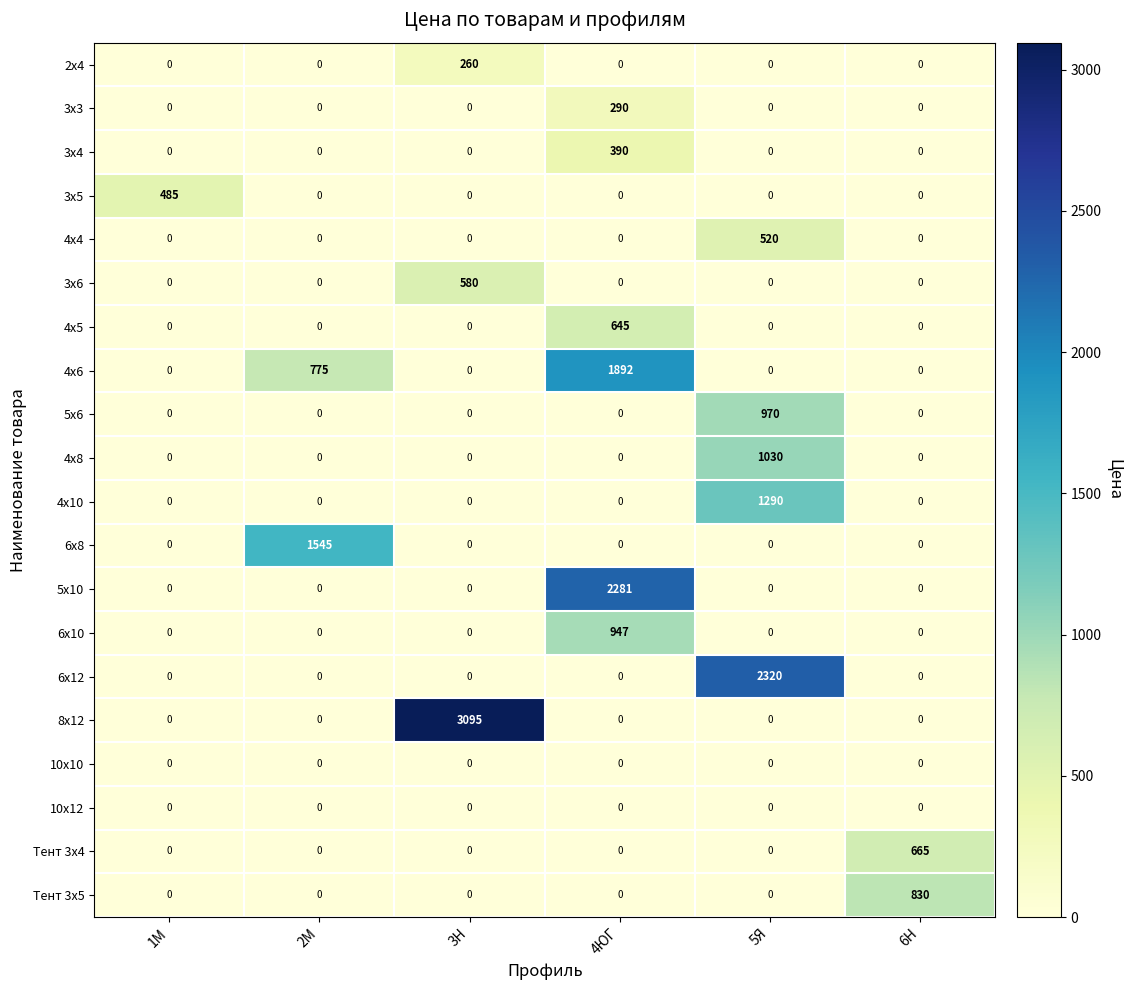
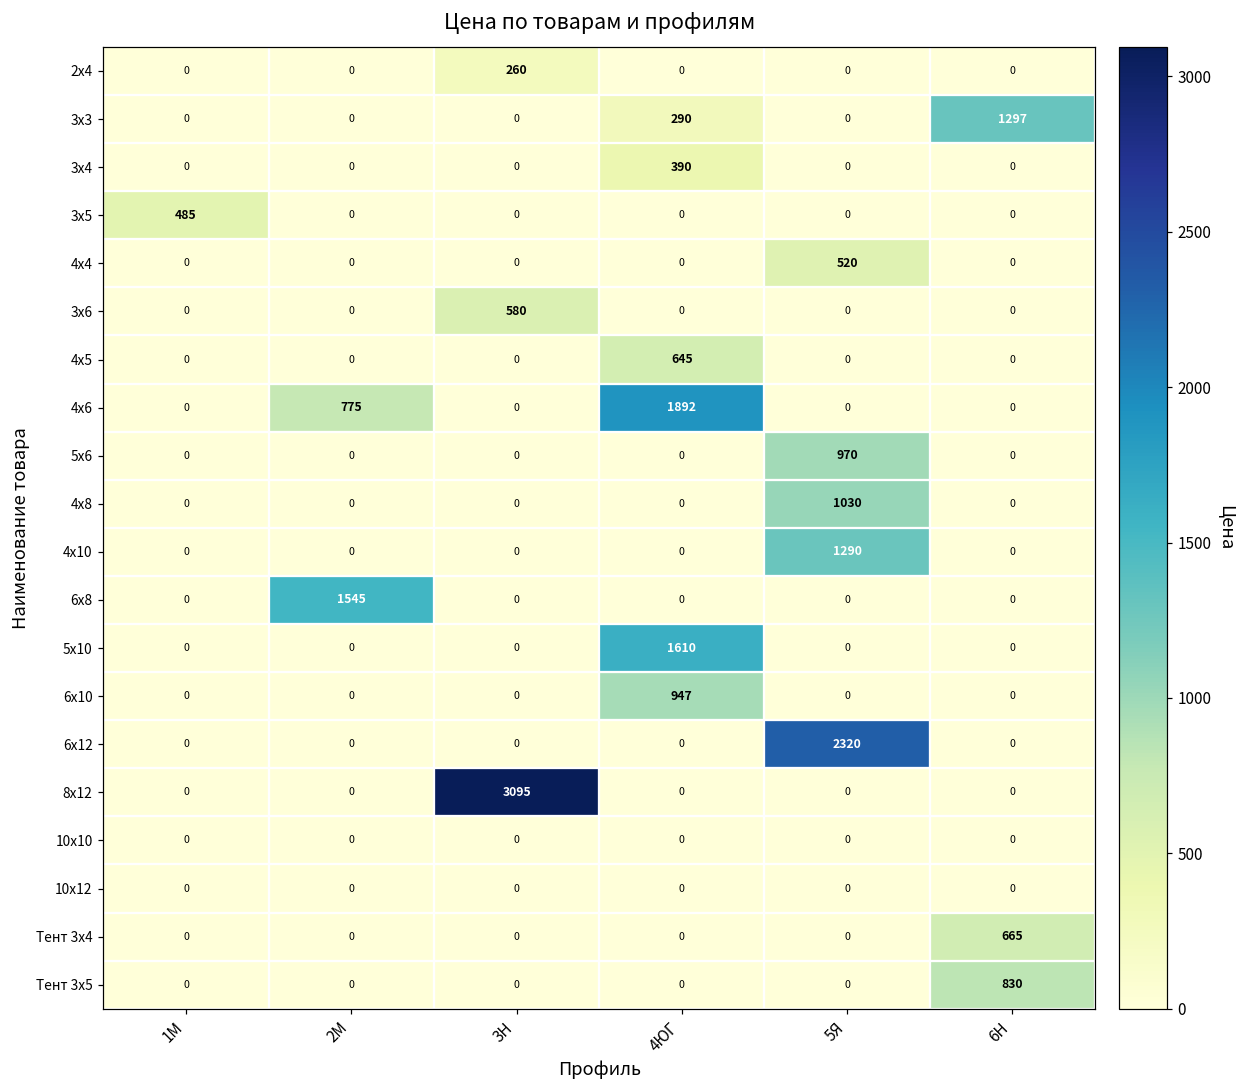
3х3, 6Н: 0 -> 1297
5х10, 4ЮГ: 2281 -> 1610
